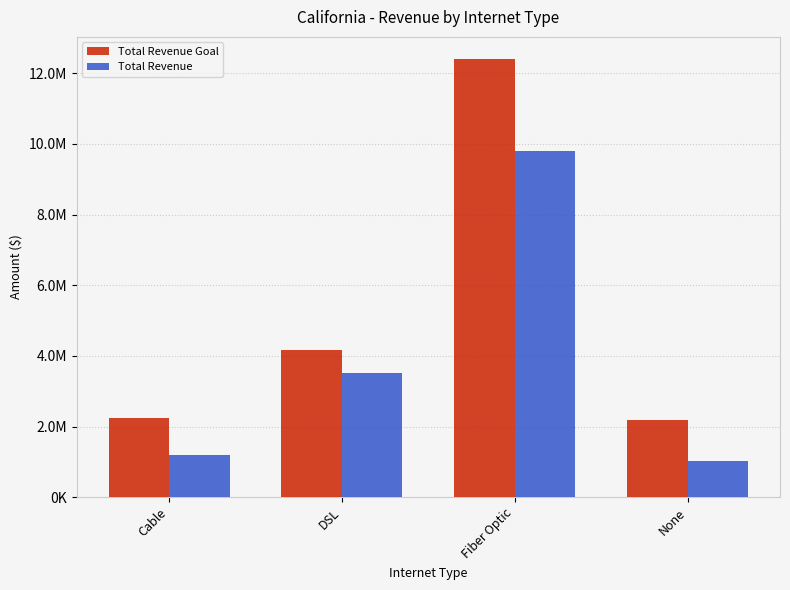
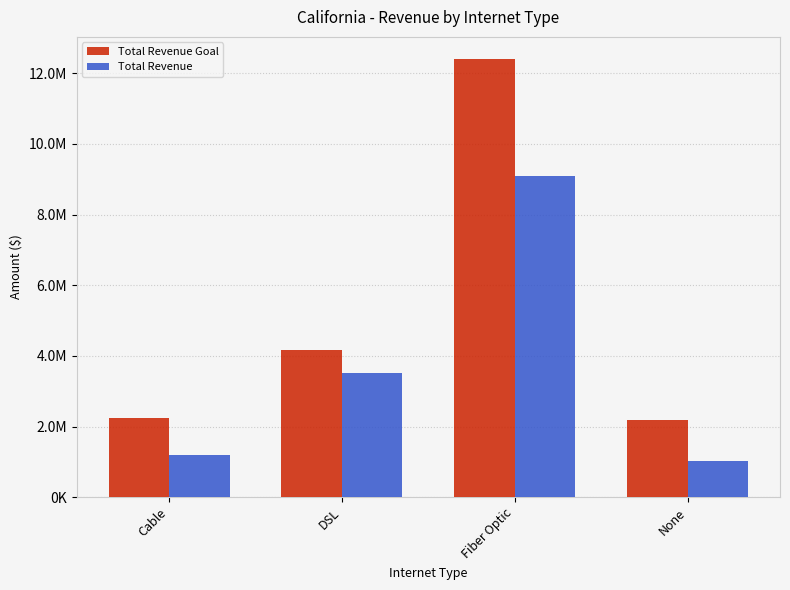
Total Revenue, Fiber Optic: 9800000 -> 9100000
